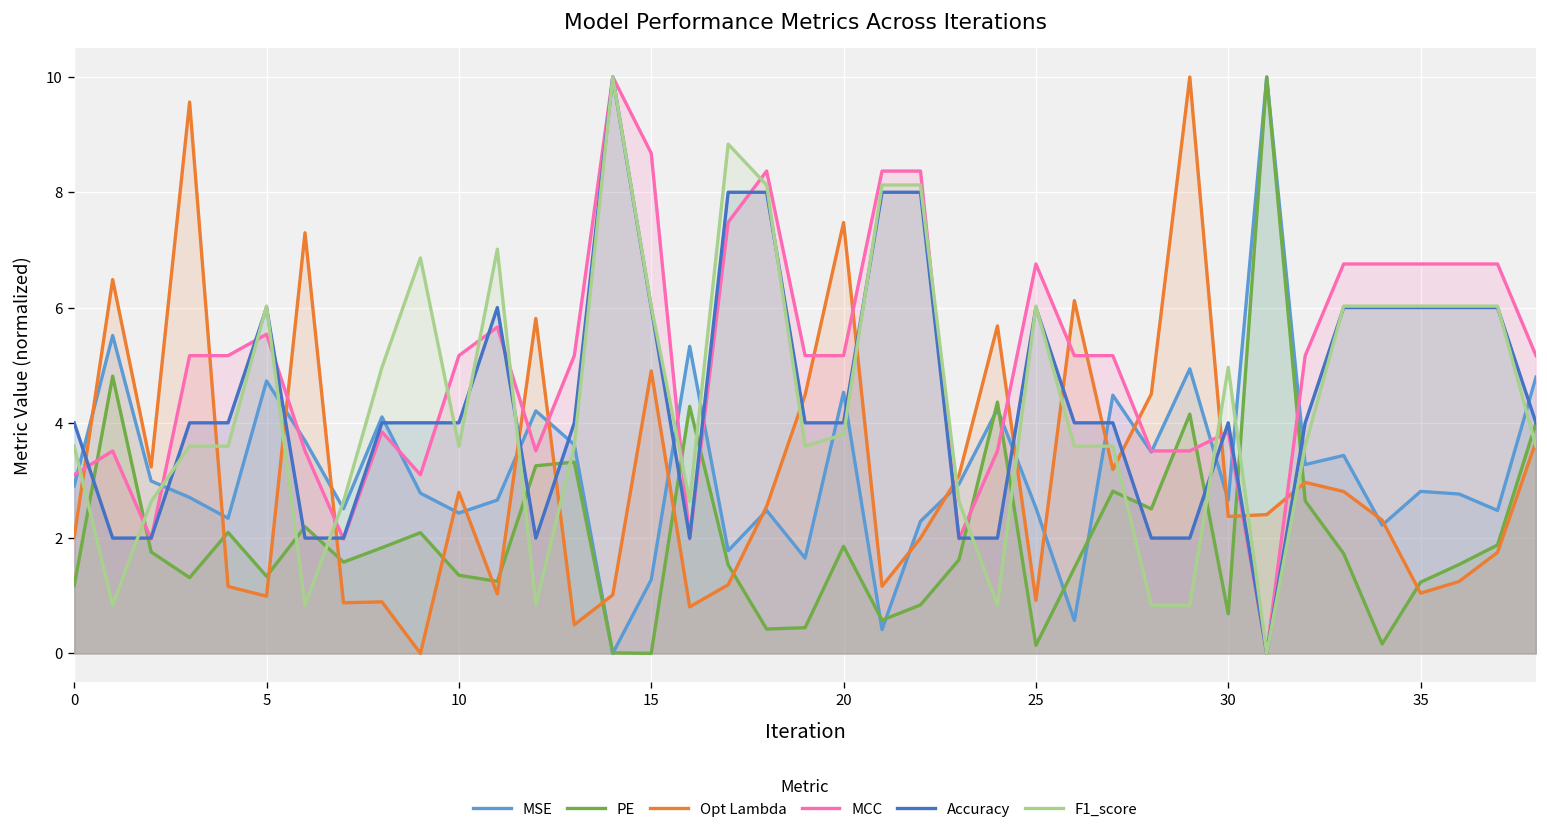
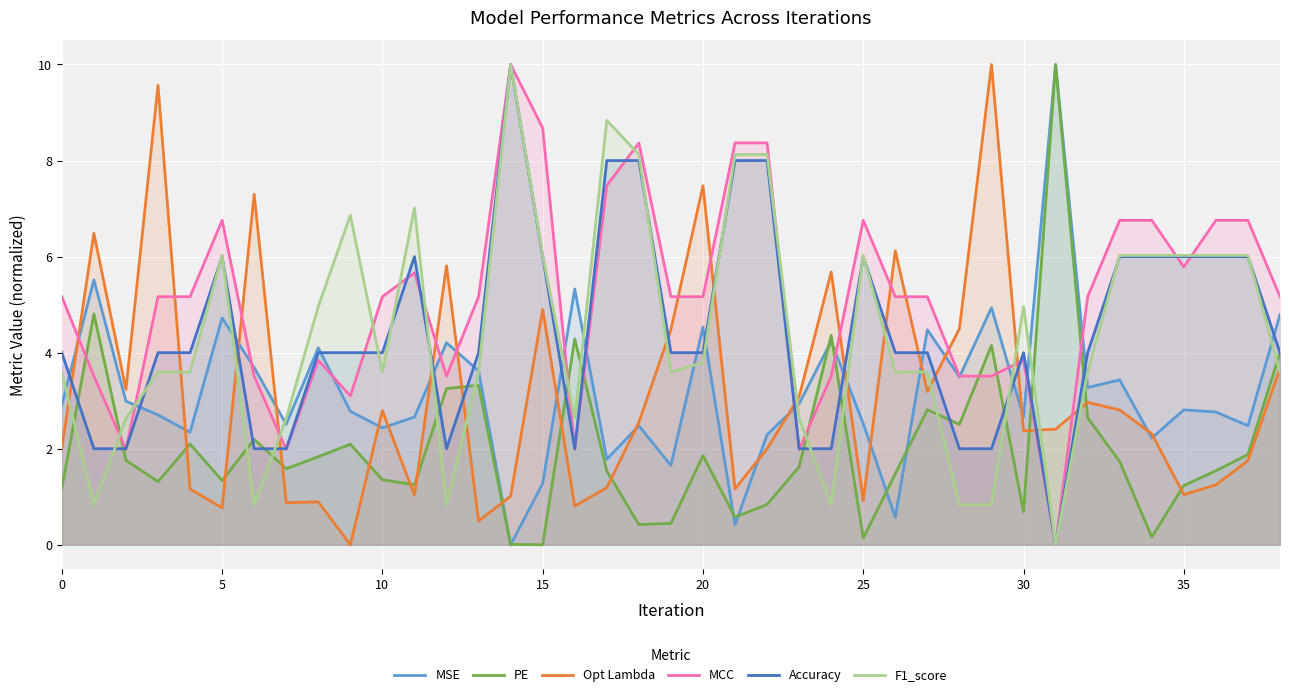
MCC, 0: 3.1 -> 5.2
Opt Lambda, 5: 1.0 -> 0.8
MCC, 5: 5.5 -> 6.8
MCC, 35: 6.8 -> 5.8
